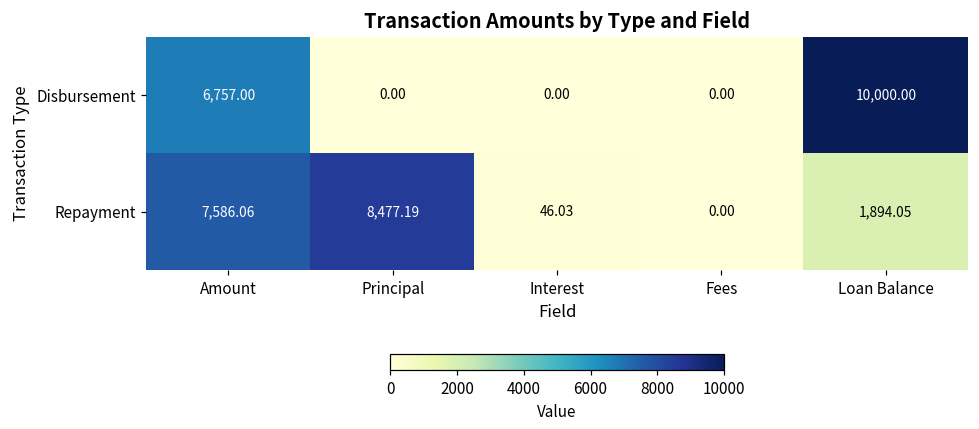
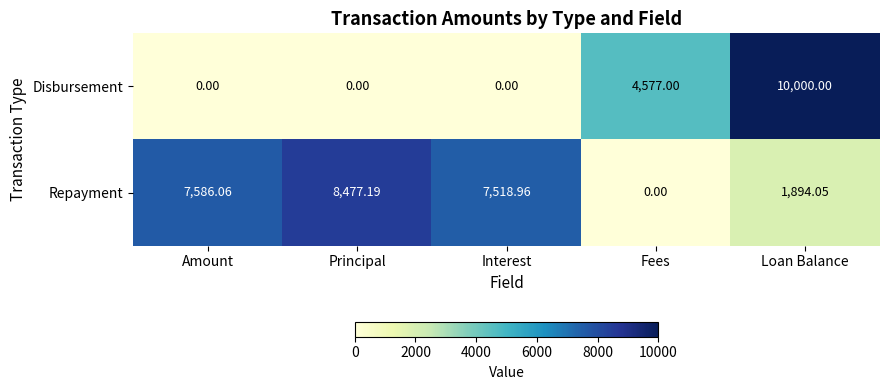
Disbursement, Amount: 6,757.00 -> 0.00
Disbursement, Fees: 0.00 -> 4,577.00
Repayment, Interest: 46.03 -> 7,518.96
